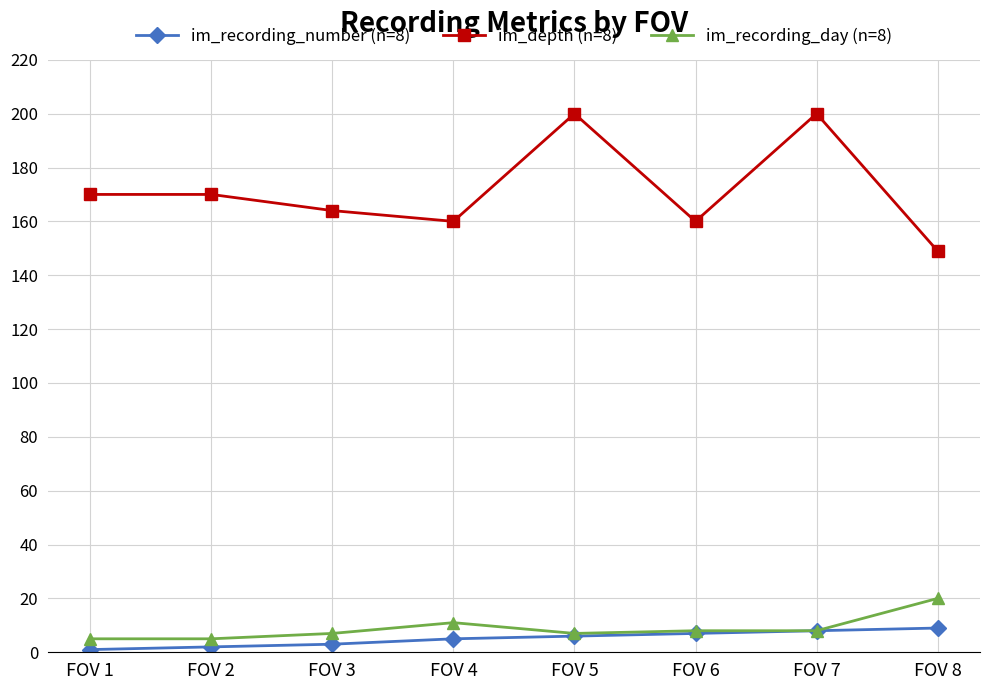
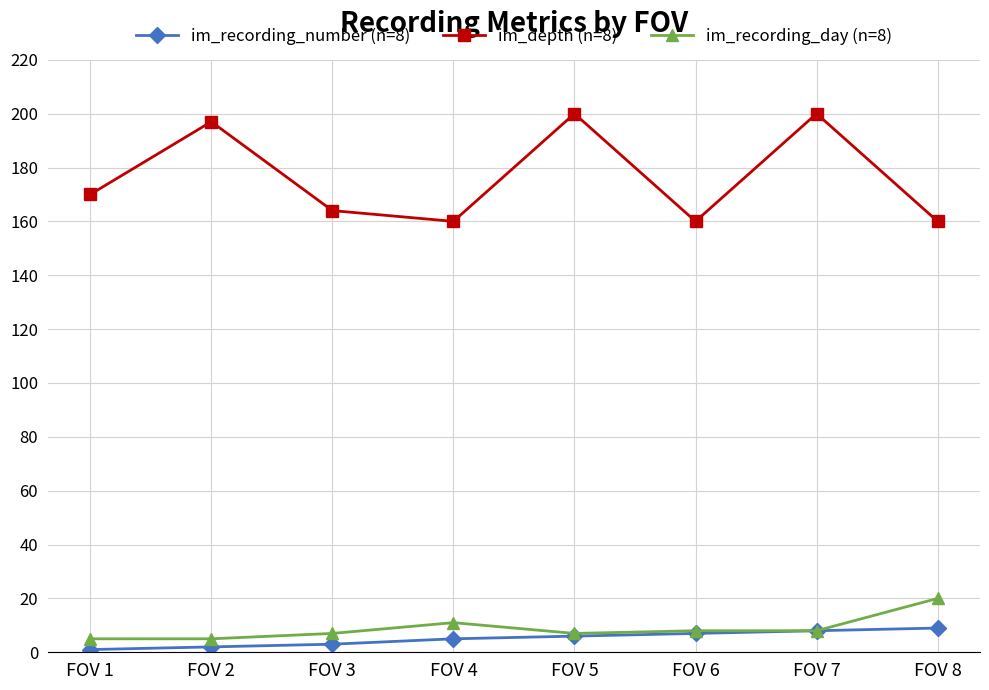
im_depth (n=8), FOV 2: 170 -> 197
im_depth (n=8), FOV 8: 149 -> 160
